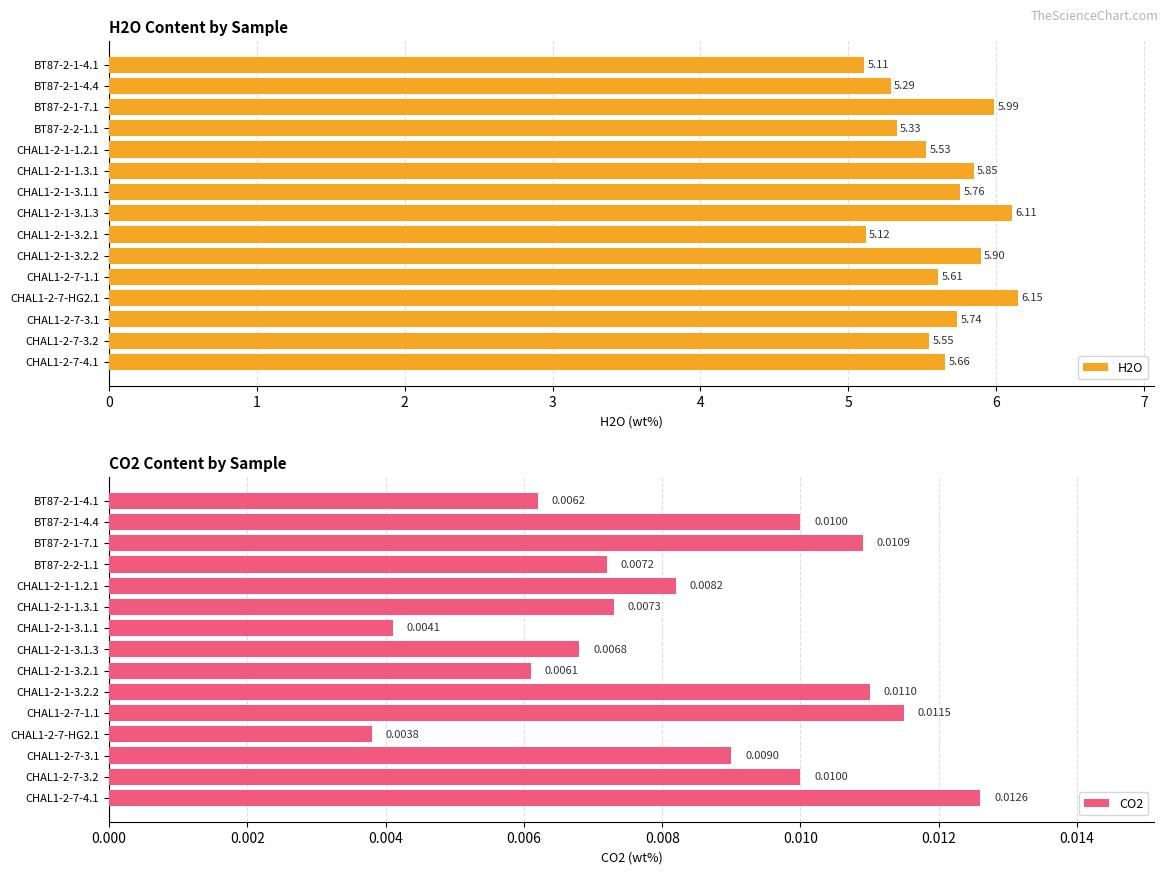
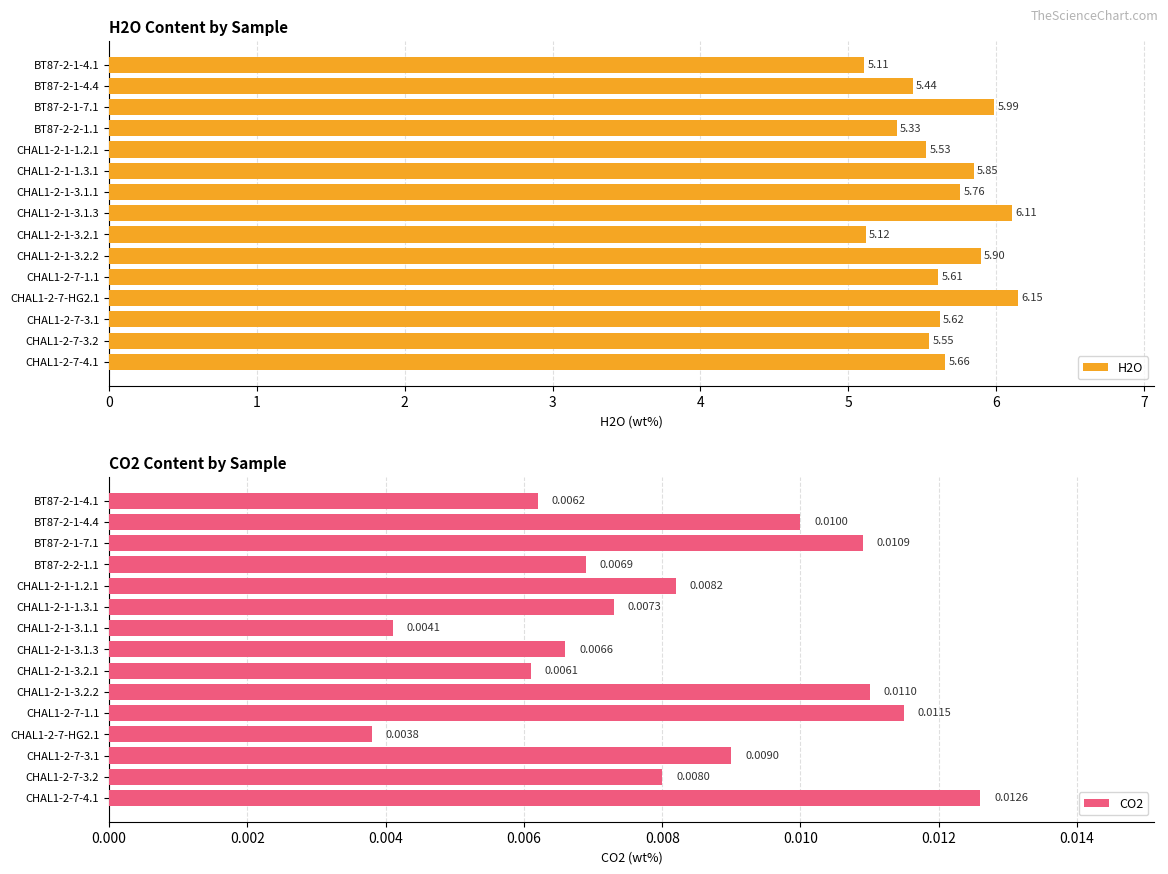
H2O Content by Sample, BT87-2-1-4.4: 5.29 -> 5.44
H2O Content by Sample, CHAL1-2-7-3.1: 5.74 -> 5.62
CO2 Content by Sample, BT87-2-2-1.1: 0.0072 -> 0.0069
CO2 Content by Sample, CHAL1-2-1-3.1.3: 0.0068 -> 0.0066
CO2 Content by Sample, CHAL1-2-7-3.2: 0.0100 -> 0.0080
